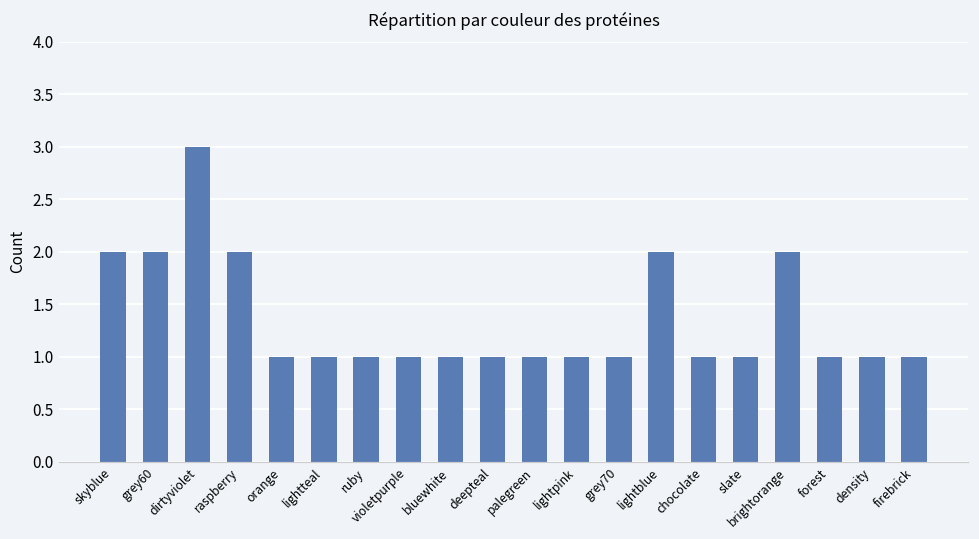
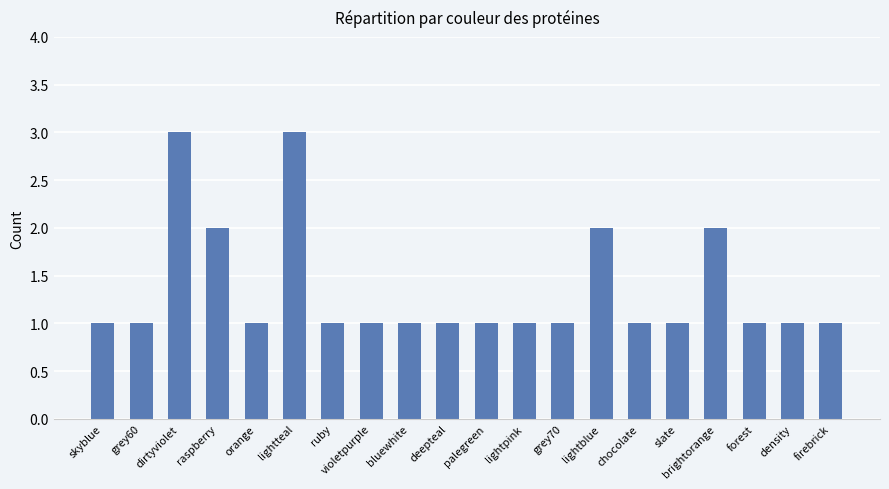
skyblue: 2 -> 1
grey60: 2 -> 1
lightteal: 1 -> 3
